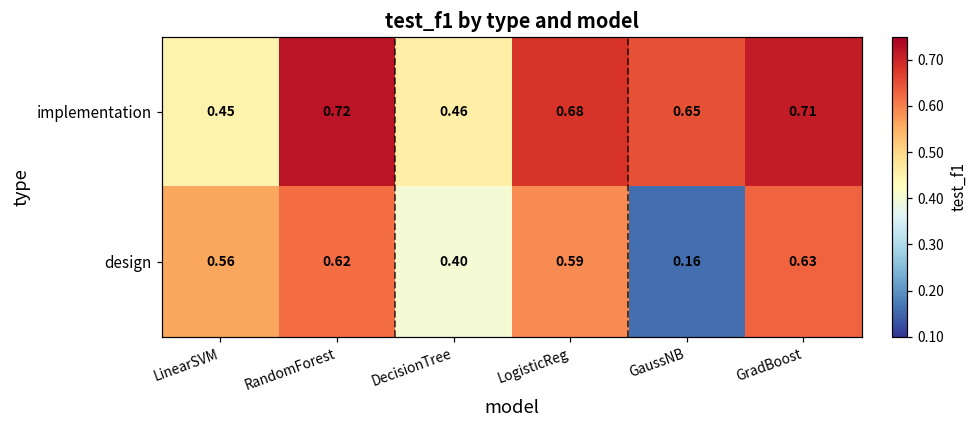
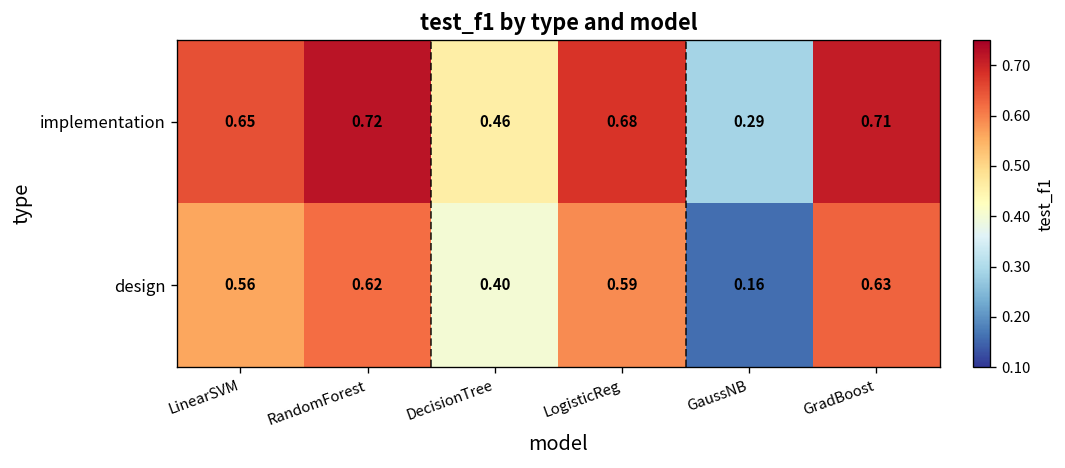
implementation, LinearSVM: 0.45 -> 0.65
implementation, GaussNB: 0.65 -> 0.29
